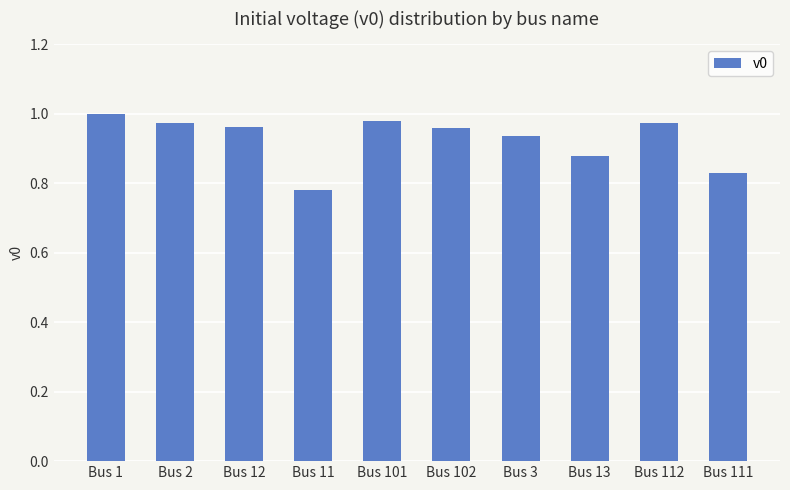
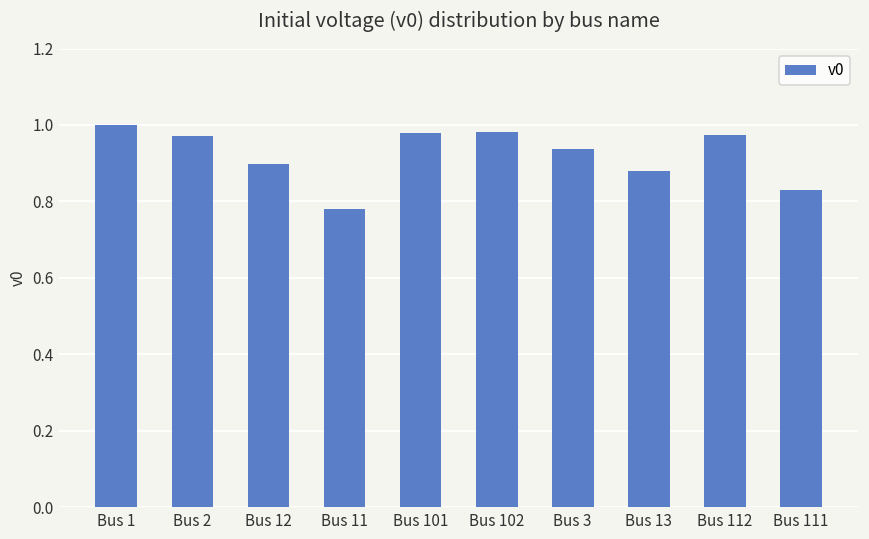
Bus 12: 0.96 -> 0.90
Bus 102: 0.96 -> 0.98
